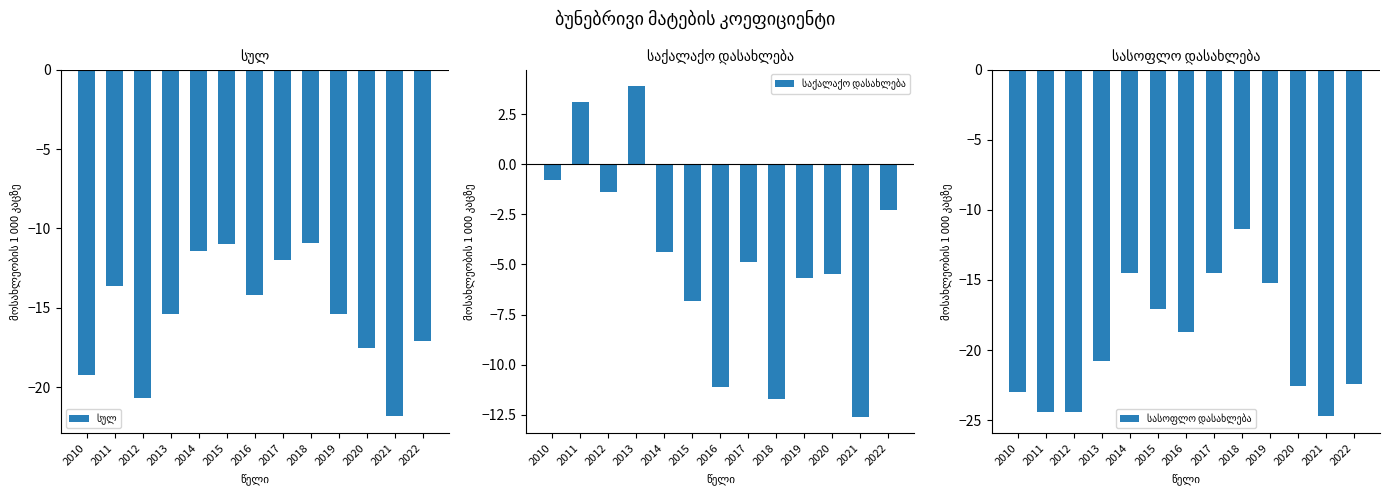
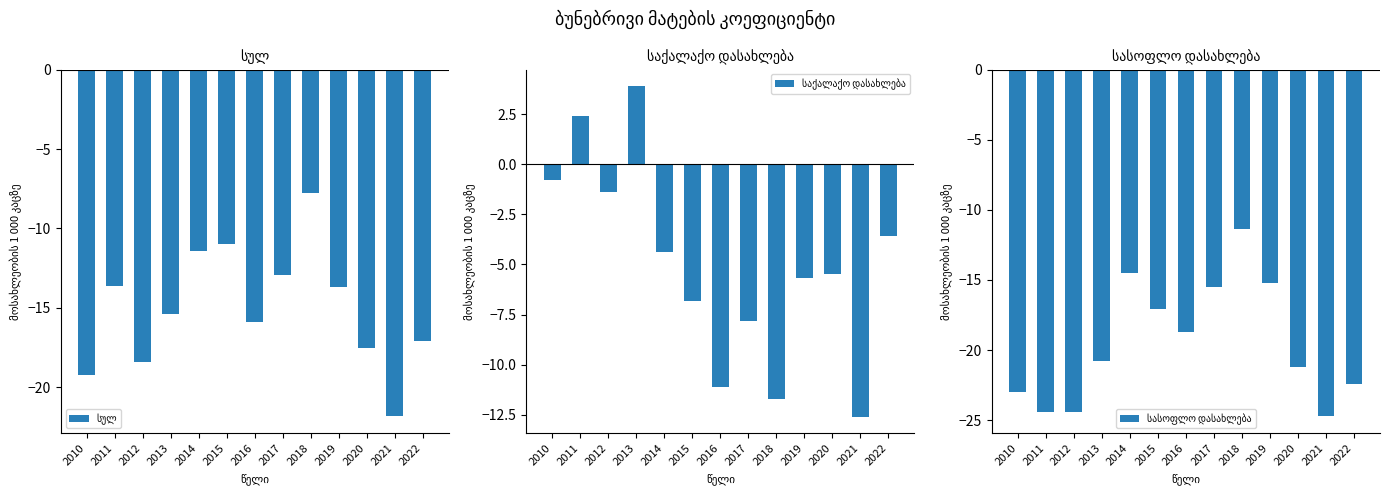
სულ, 2012: -20.7 -> -18.4
სულ, 2016: -14.2 -> -15.9
სულ, 2017: -12.0 -> -12.9
სულ, 2018: -10.9 -> -7.8
სულ, 2019: -15.4 -> -13.7
საქალაქო დასახლება, 2011: 3.1 -> 2.4
საქალაქო დასახლება, 2017: -4.9 -> -7.8
საქალაქო დასახლება, 2022: -2.3 -> -3.6
სასოფლო დასახლება, 2017: -14.5 -> -15.5
სასოფლო დასახლება, 2020: -22.6 -> -21.2
